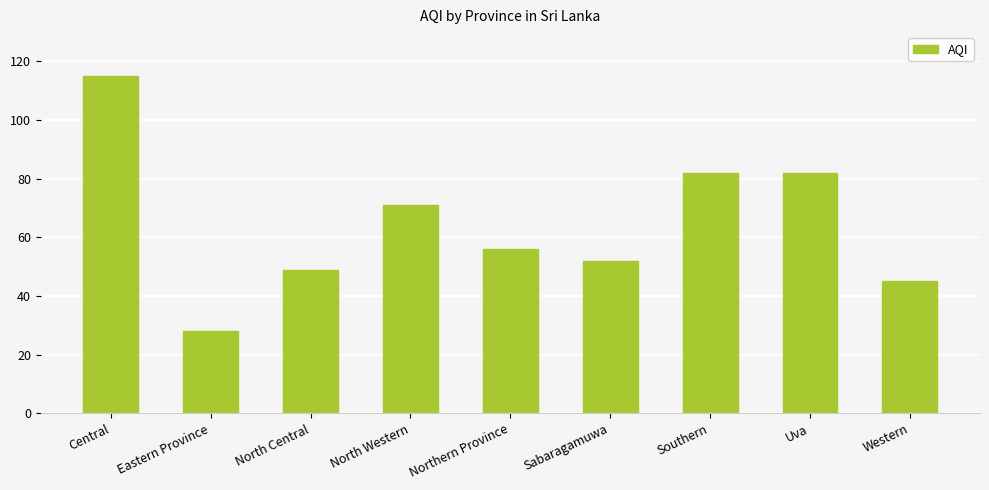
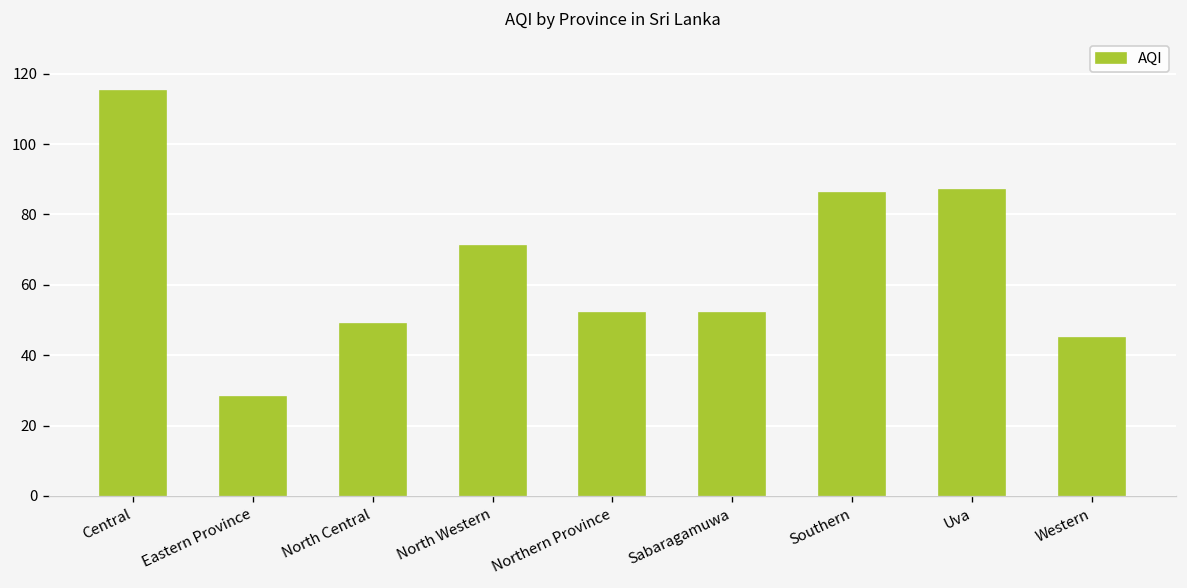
Northern Province: 56 -> 52
Southern: 82 -> 86
Uva: 82 -> 87
